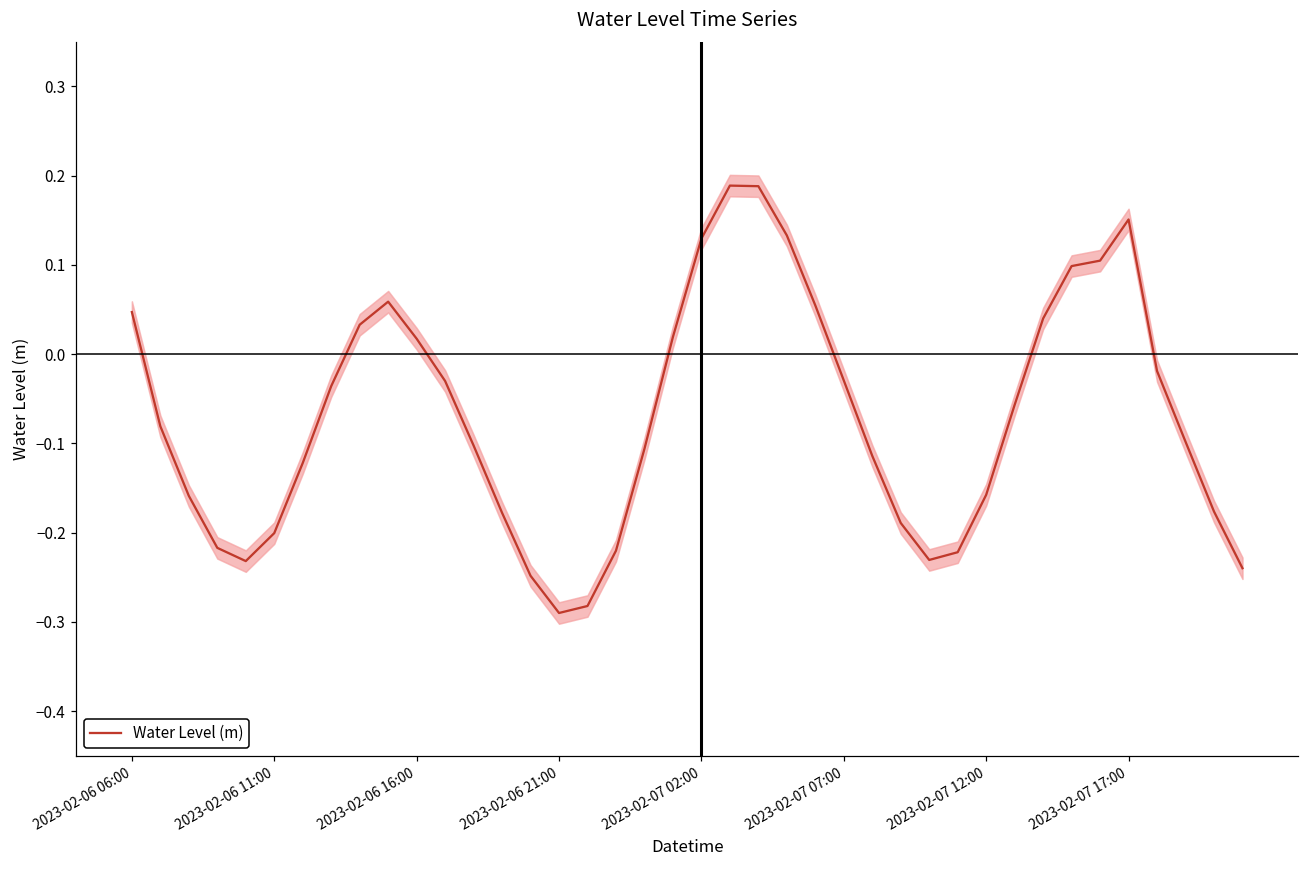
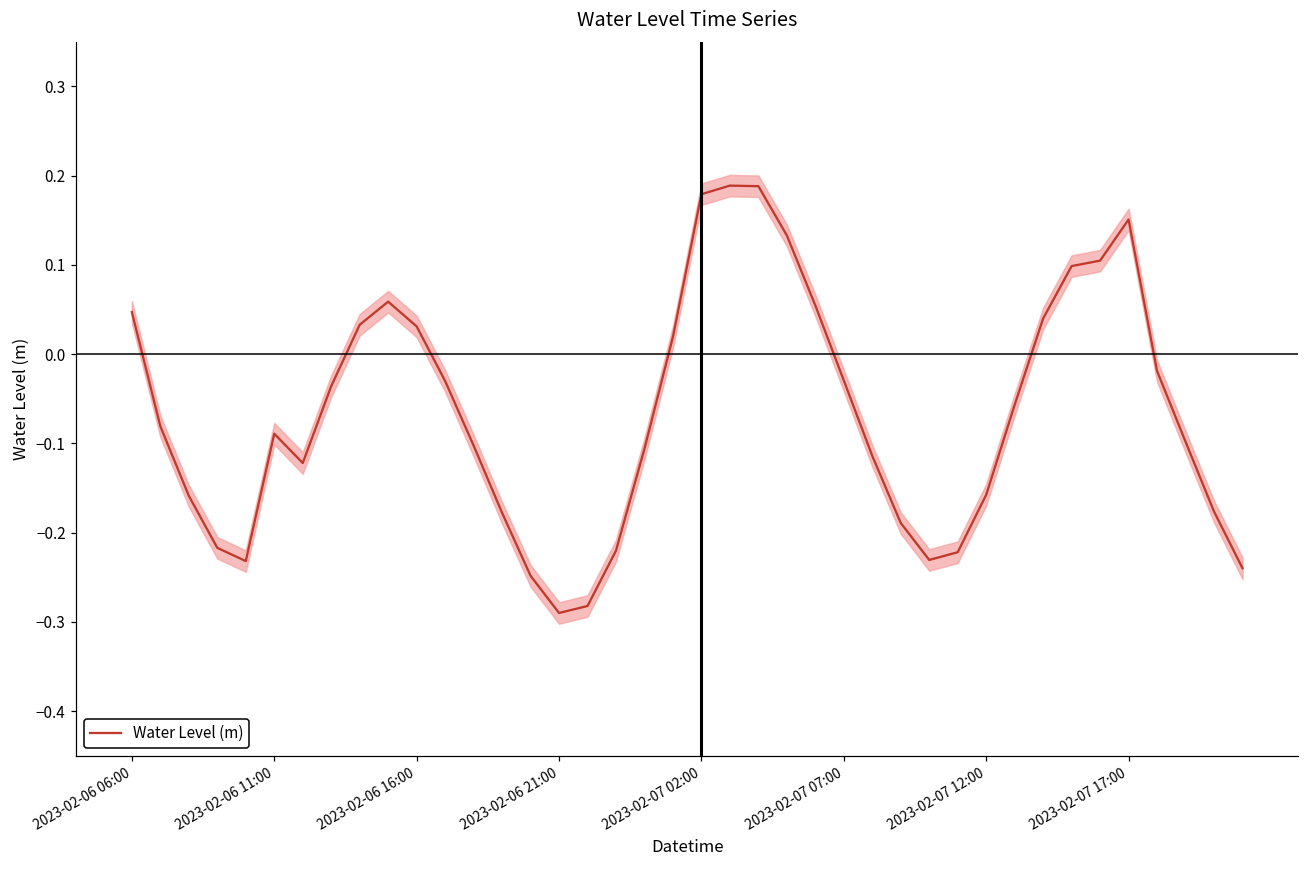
Water Level (m), 2023-02-06 11:00: -0.20 -> -0.09
Water Level (m), 2023-02-06 16:00: 0.02 -> 0.03
Water Level (m), 2023-02-07 02:00: 0.13 -> 0.18
